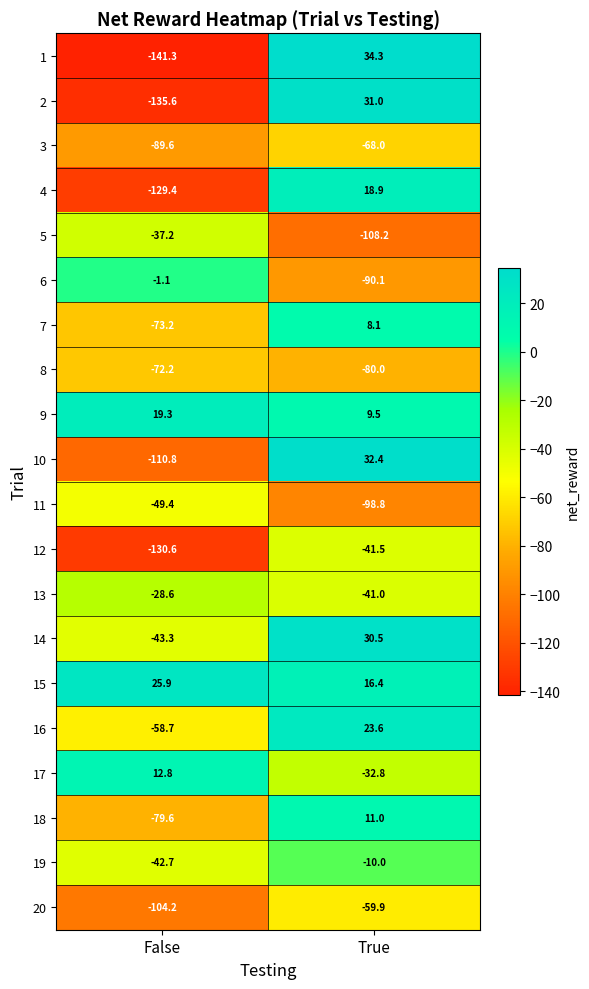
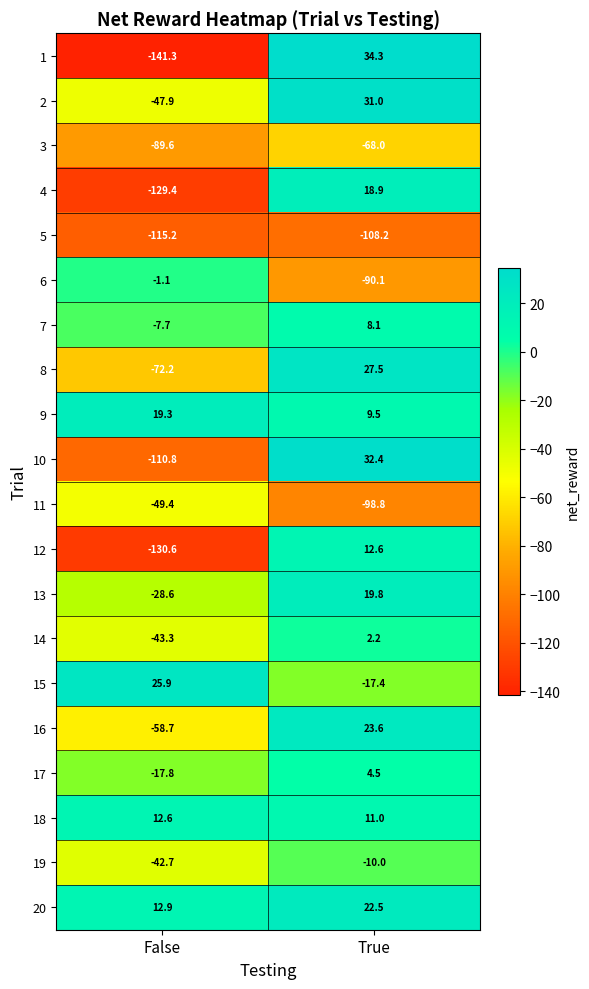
2, False: -135.6 -> -47.9
5, False: -37.2 -> -115.2
7, False: -73.2 -> -7.7
8, True: -80.0 -> 27.5
12, True: -41.5 -> 12.6
13, True: -41.0 -> 19.8
14, True: 30.5 -> 2.2
15, True: 16.4 -> -17.4
17, False: 12.8 -> -17.8
17, True: -32.8 -> 4.5
18, False: -79.6 -> 12.6
20, False: -104.2 -> 12.9
20, True: -59.9 -> 22.5
